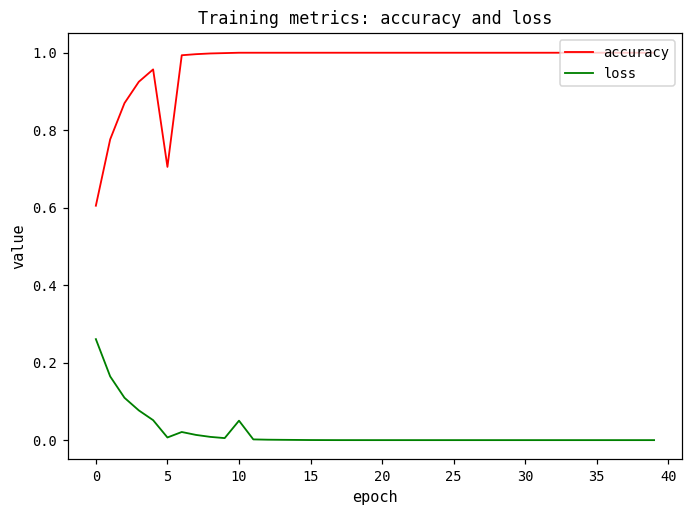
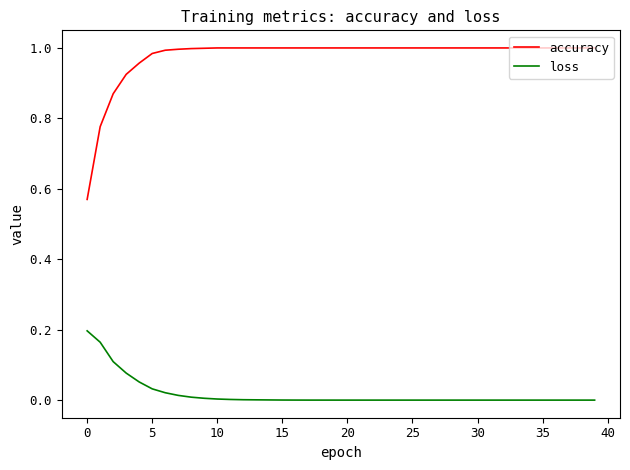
accuracy, 0: 0.61 -> 0.57
loss, 0: 0.26 -> 0.20
accuracy, 5: 0.71 -> 0.98
loss, 5: 0.01 -> 0.03
loss, 10: 0.05 -> 0.00
